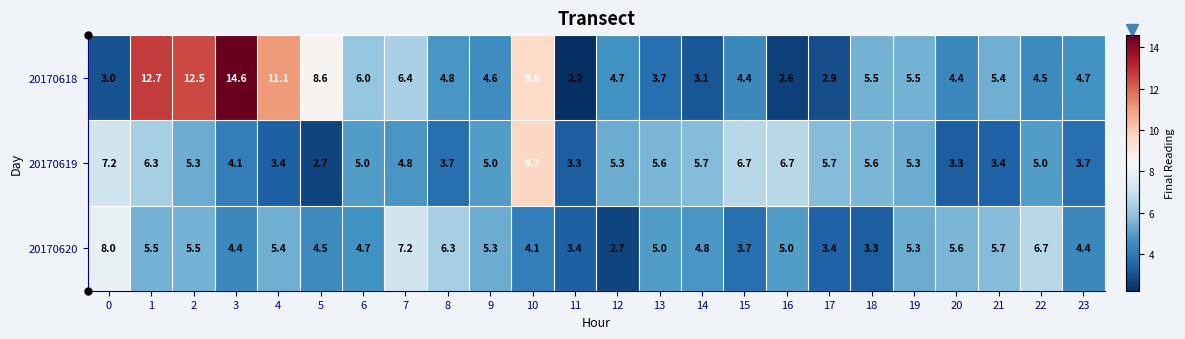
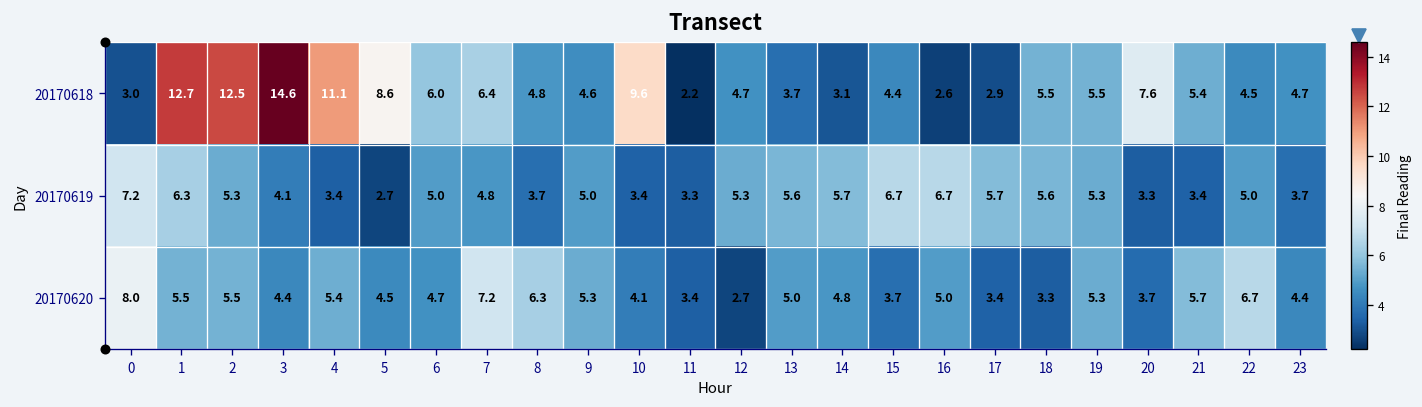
20170618, 20: 4.4 -> 7.6
20170619, 10: 9.7 -> 3.4
20170620, 20: 5.6 -> 3.7
